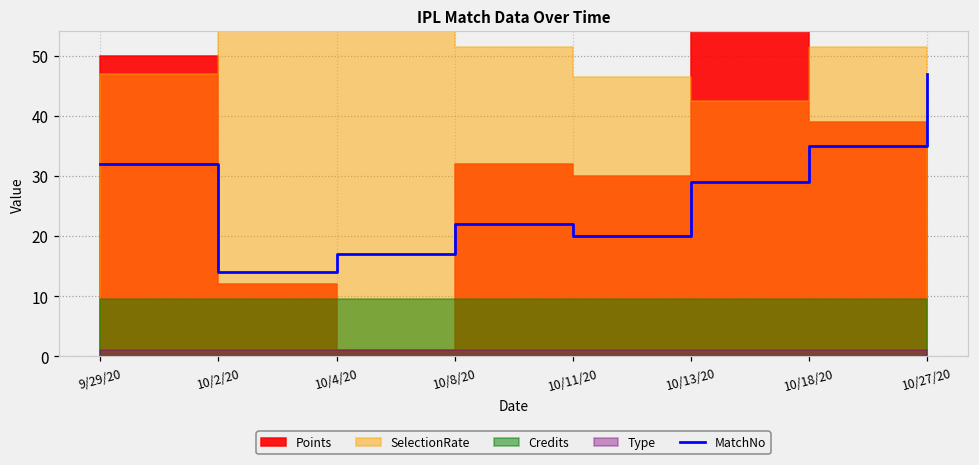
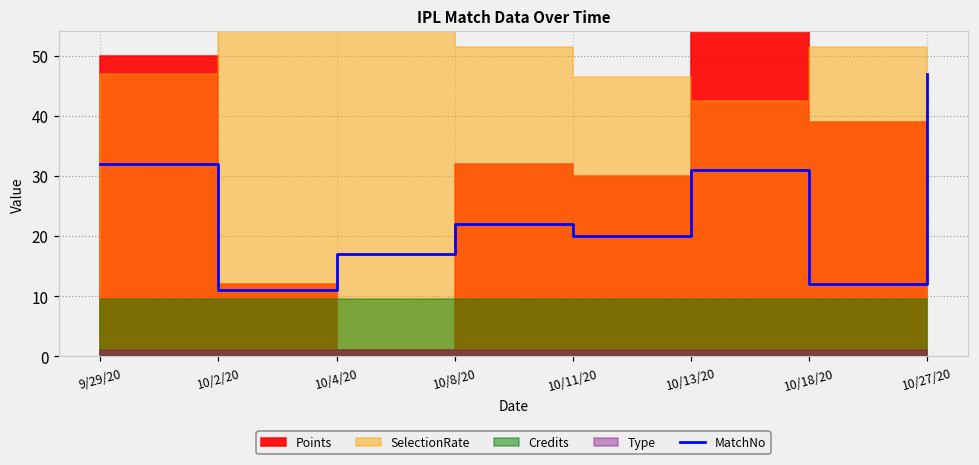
MatchNo, 10/2/20: 14 -> 11
MatchNo, 10/13/20: 29 -> 31
MatchNo, 10/18/20: 35 -> 12
